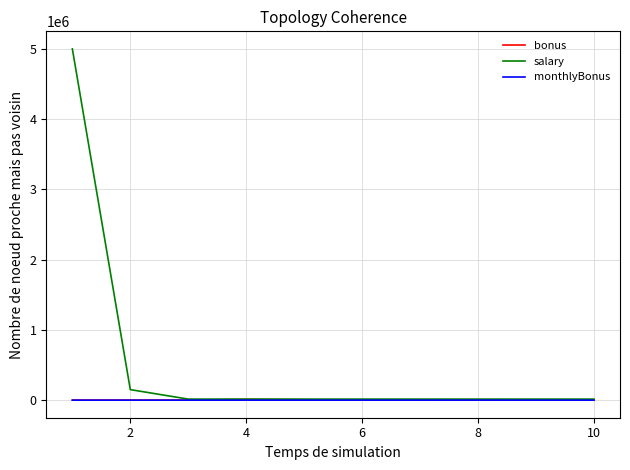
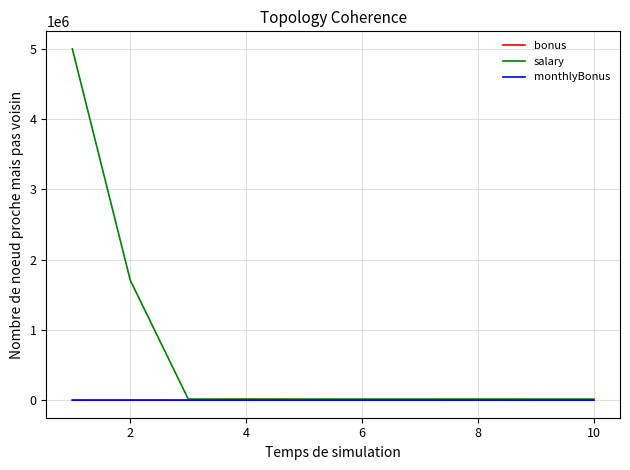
salary, 2: 200000 -> 1700000
